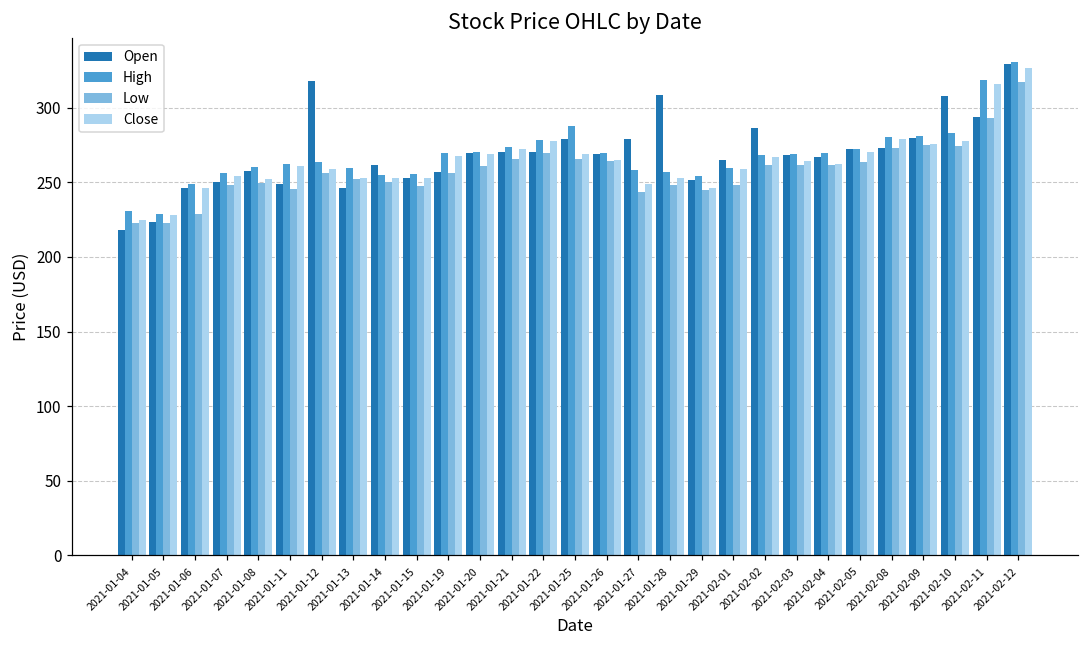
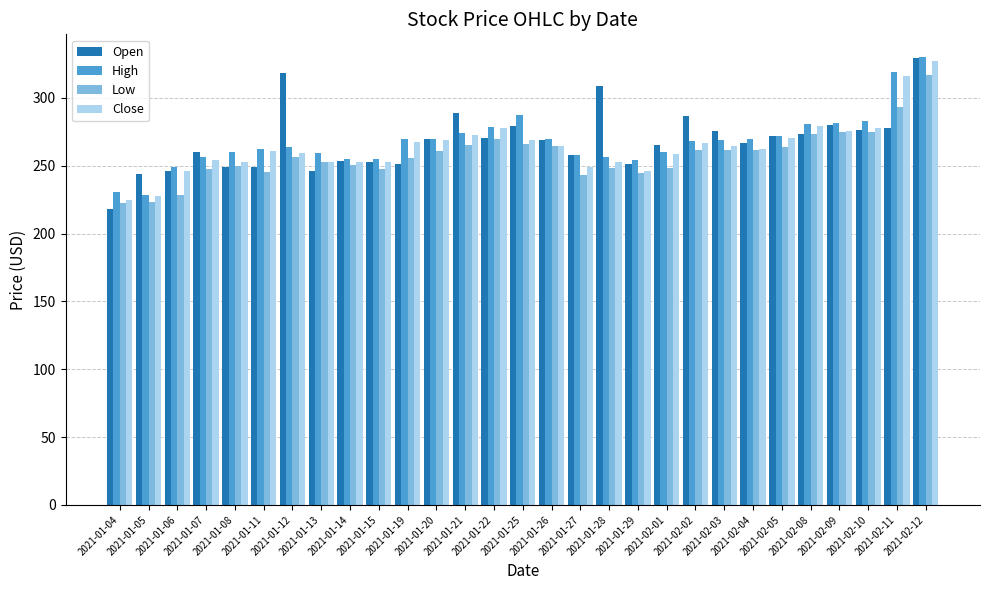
Open, 2021-01-05: 223 -> 244
Open, 2021-01-07: 250 -> 260
Open, 2021-01-08: 258 -> 249
Open, 2021-01-14: 262 -> 253
Open, 2021-01-19: 257 -> 251
Open, 2021-01-21: 270 -> 289
Open, 2021-01-27: 279 -> 258
Open, 2021-02-03: 268 -> 275
Open, 2021-02-10: 308 -> 277
Open, 2021-02-11: 294 -> 278
